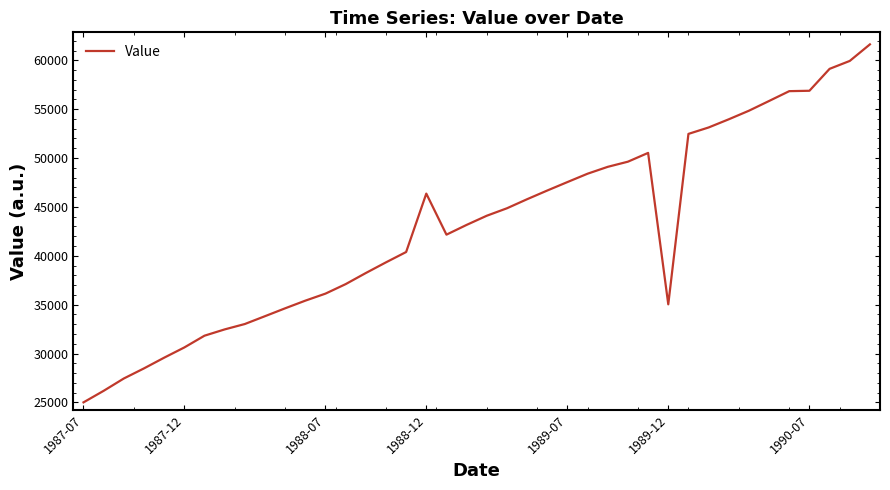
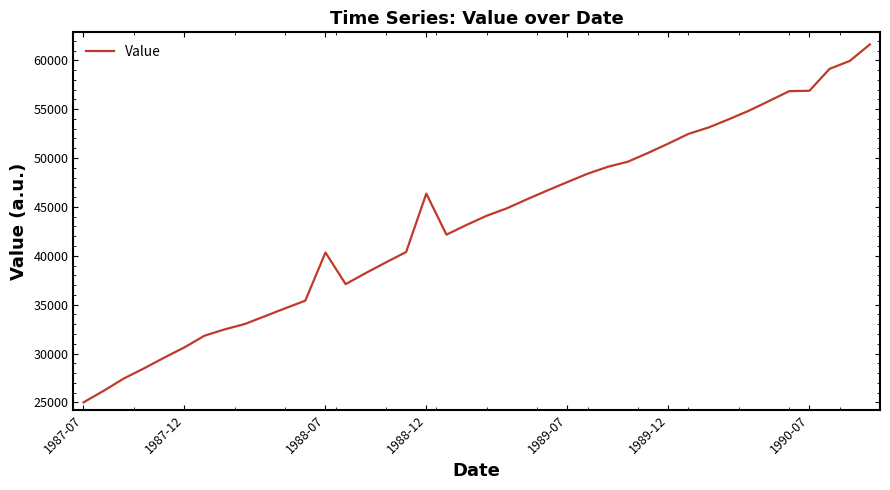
1988-07: 36000 -> 40000
1989-12: 35000 -> 51000
